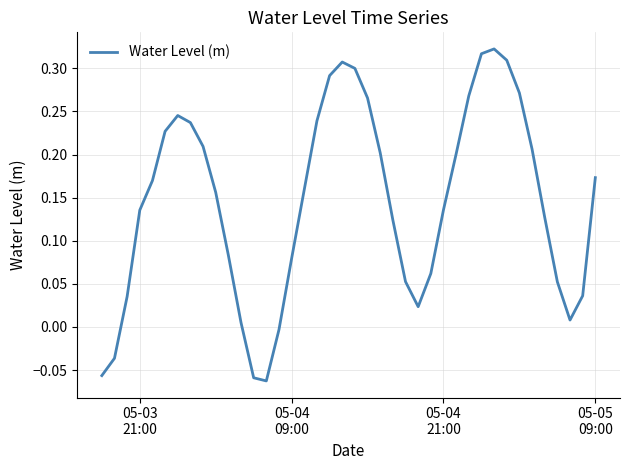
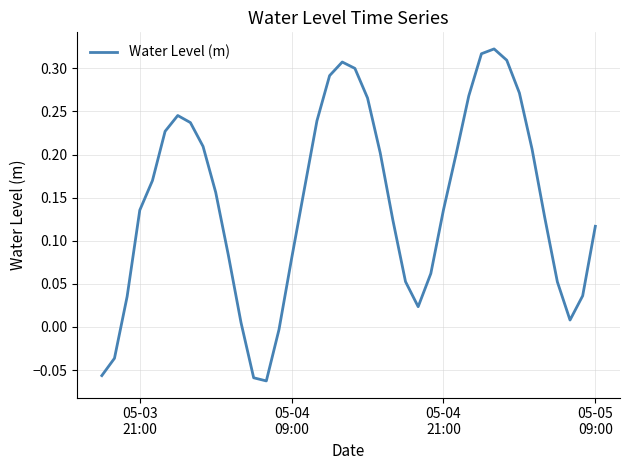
05-05 09:00: 0.17 -> 0.12
